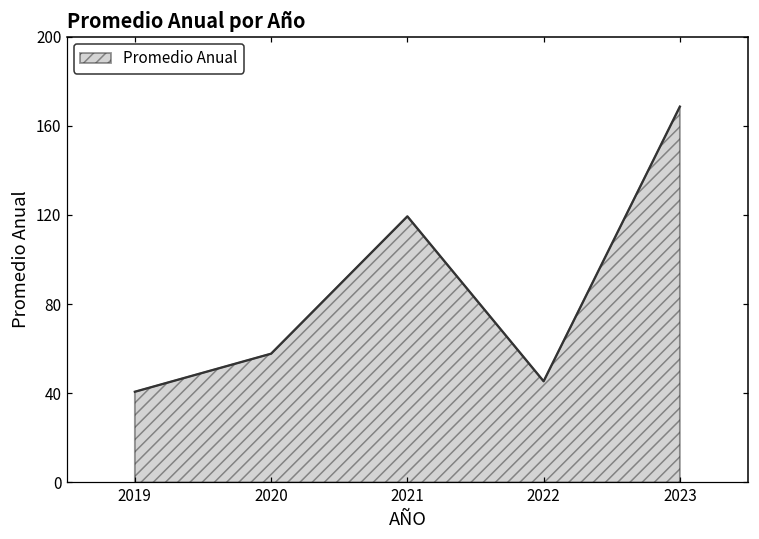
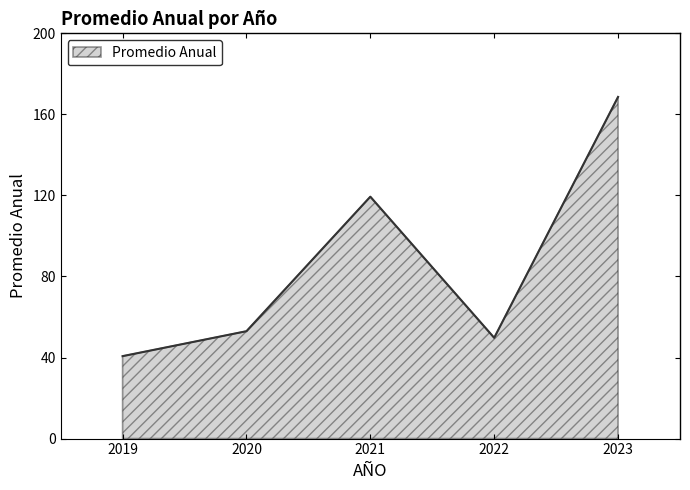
2020: 58 -> 53
2022: 45 -> 50
